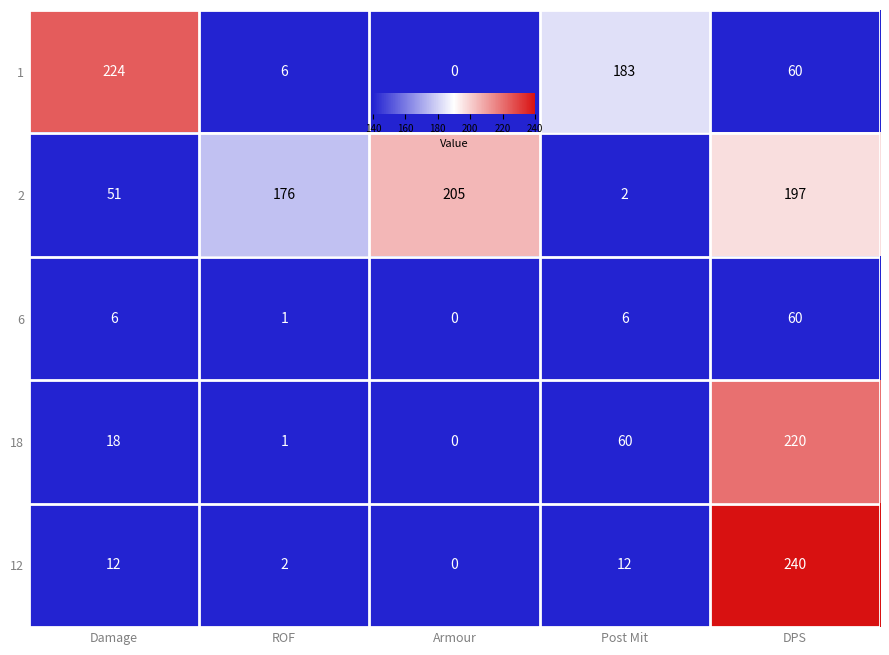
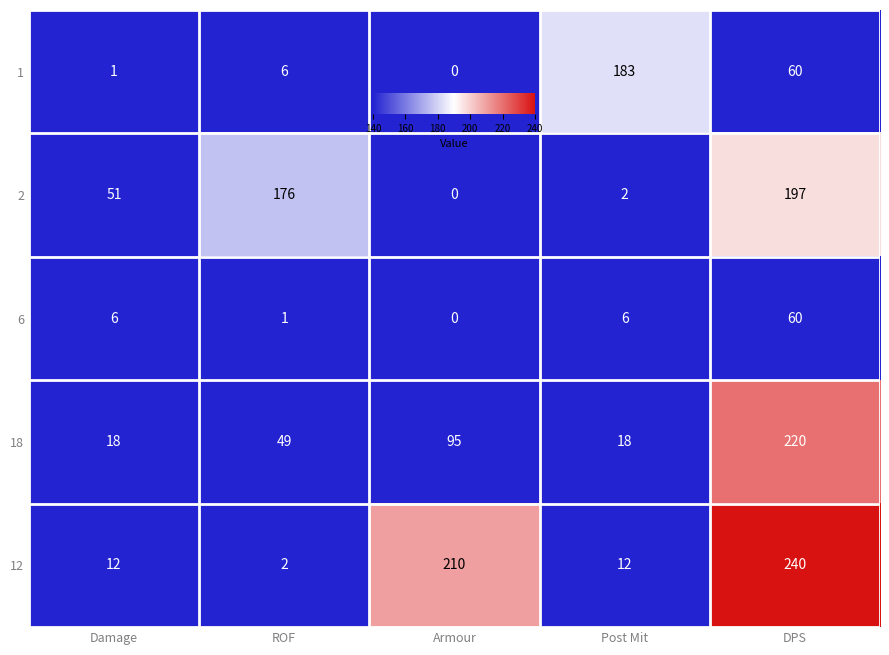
1, Damage: 224 -> 1
2, Armour: 205 -> 0
18, ROF: 1 -> 49
18, Armour: 0 -> 95
18, Post Mit: 60 -> 18
12, Armour: 0 -> 210
